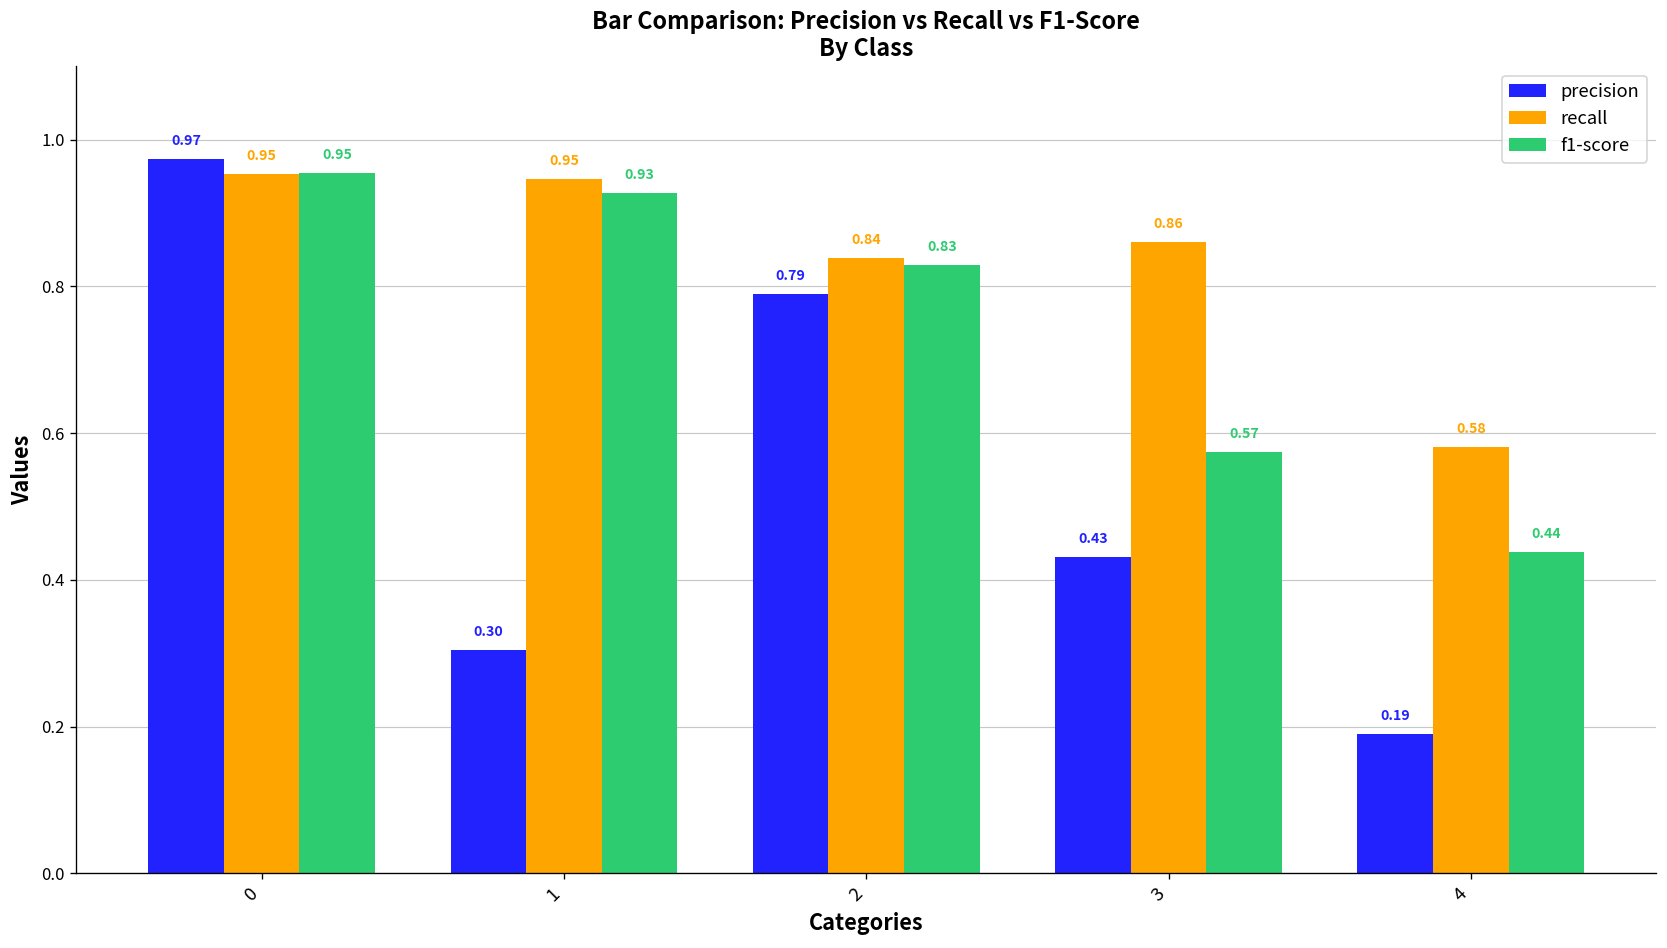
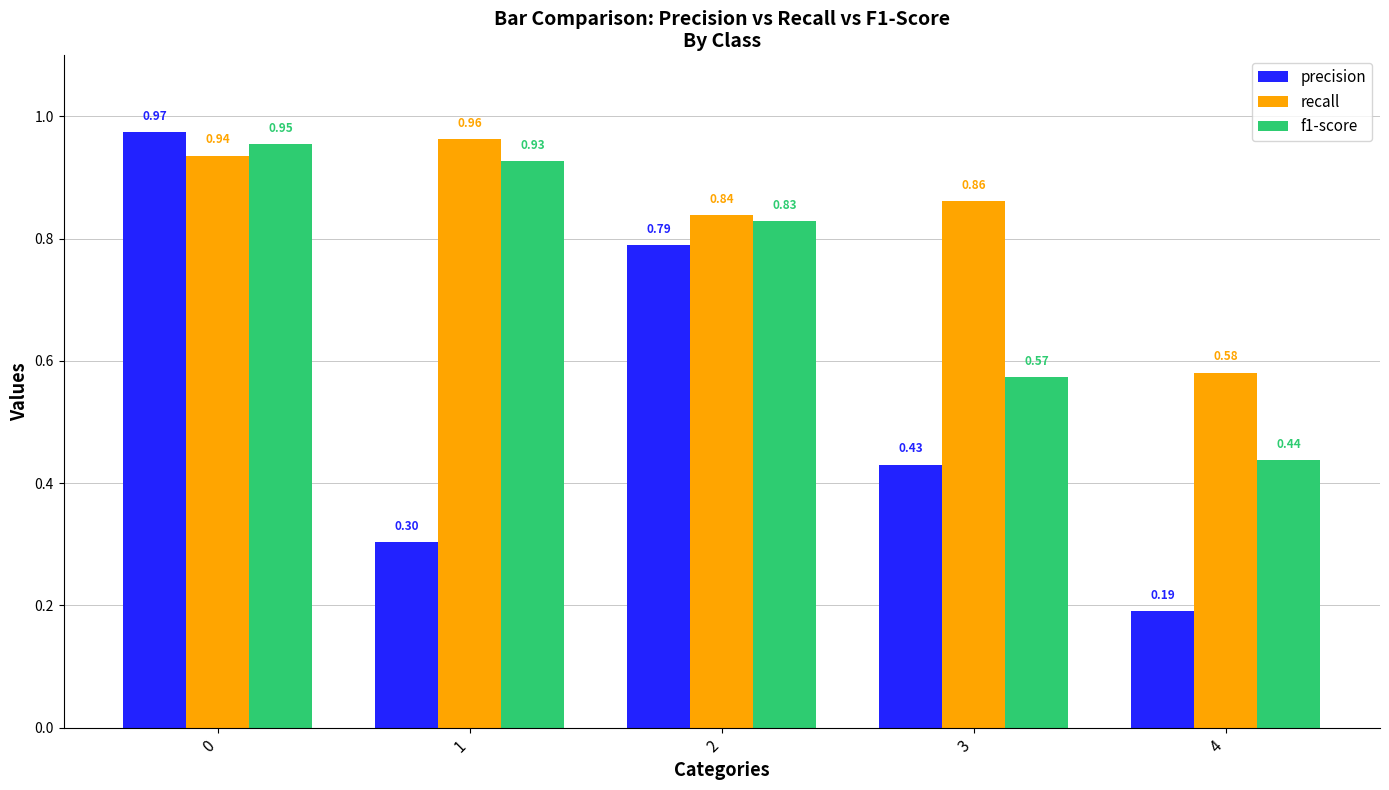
recall, 0: 0.95 -> 0.94
recall, 1: 0.95 -> 0.96
